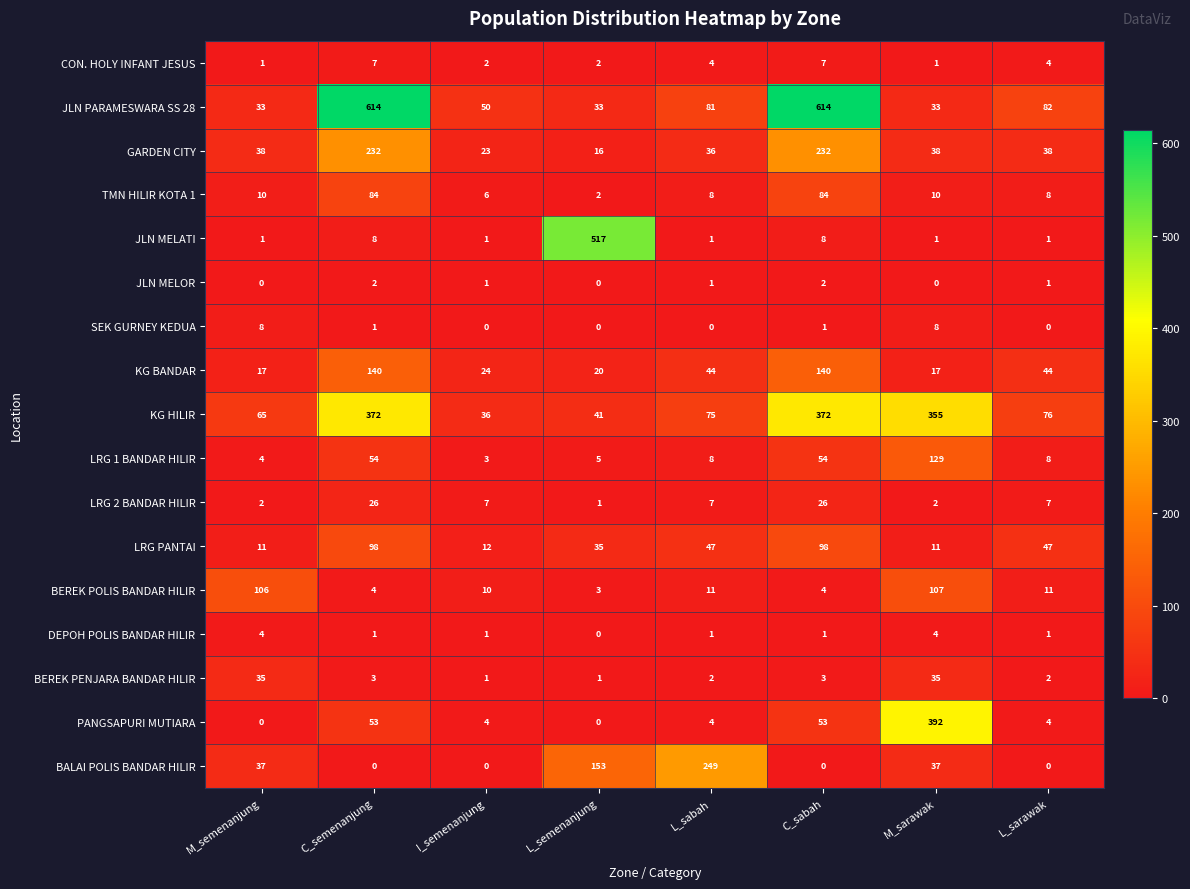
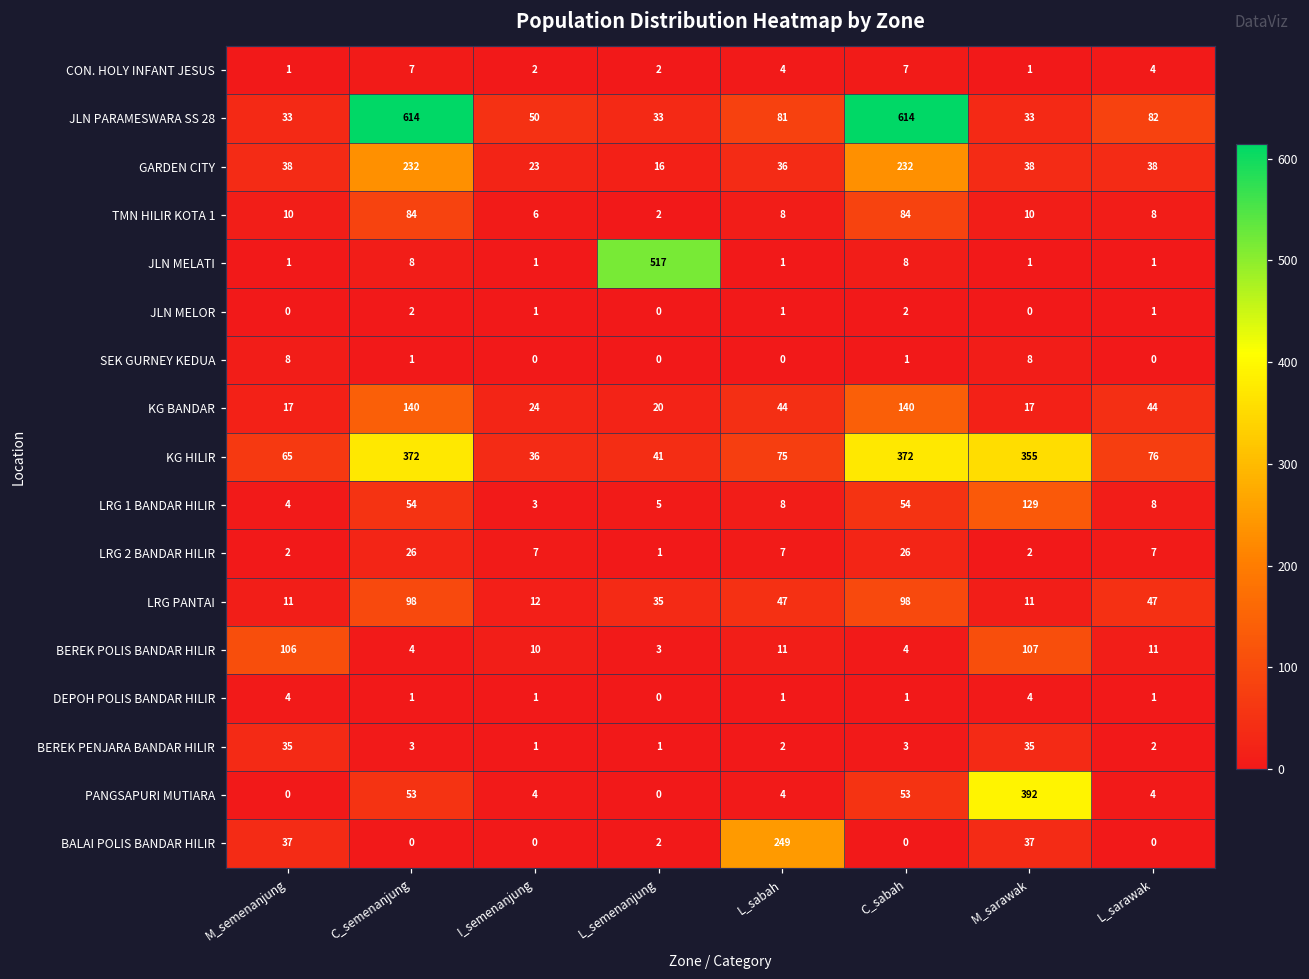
BALAI POLIS BANDAR HILIR, L_semenanjung: 153 -> 2
